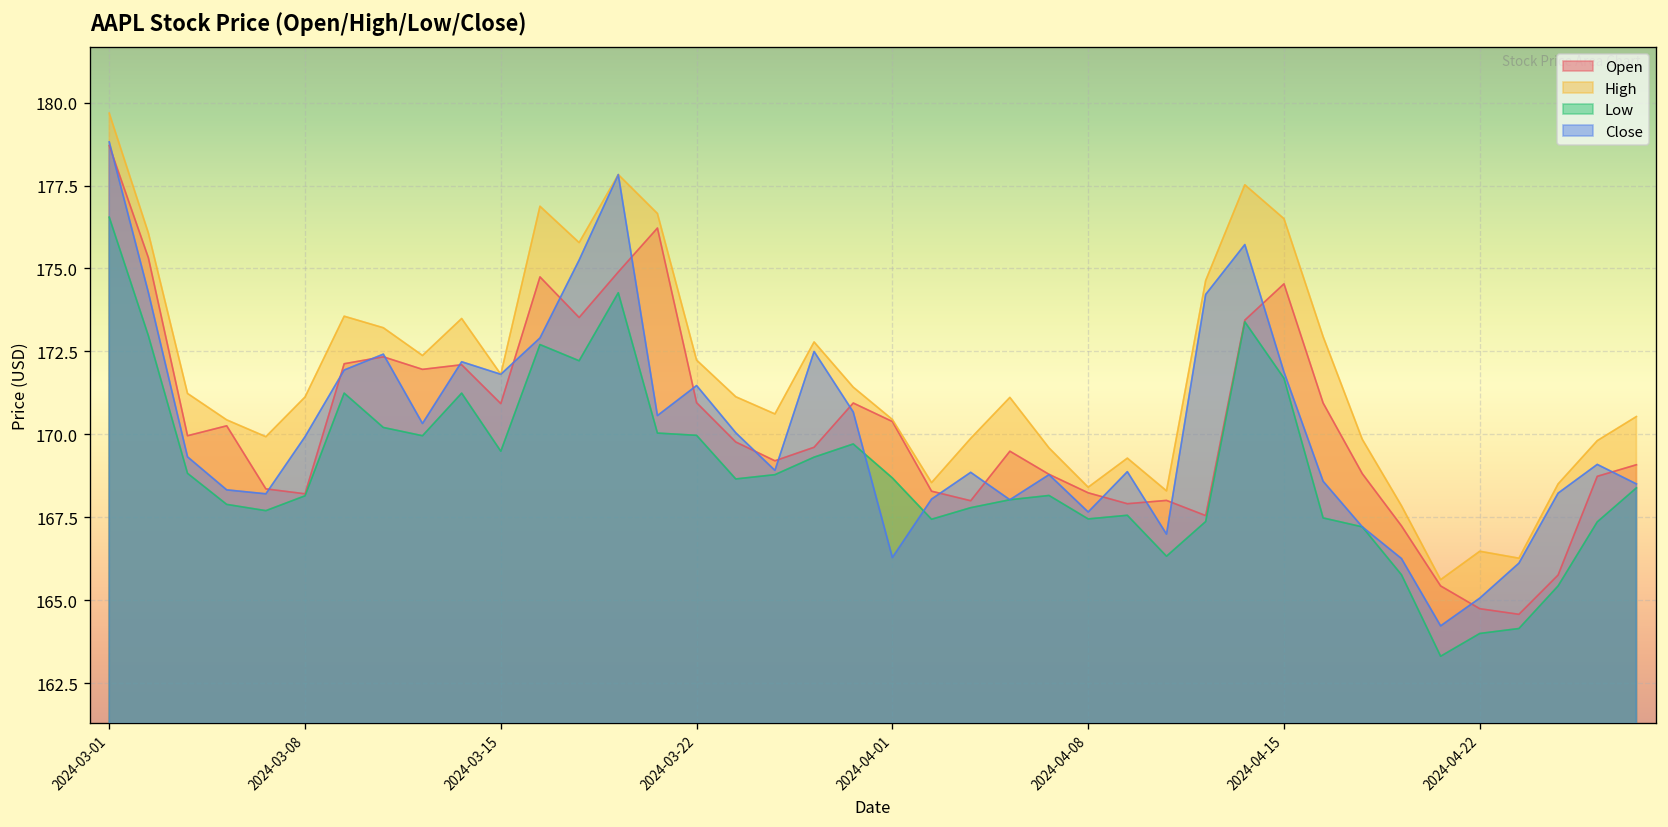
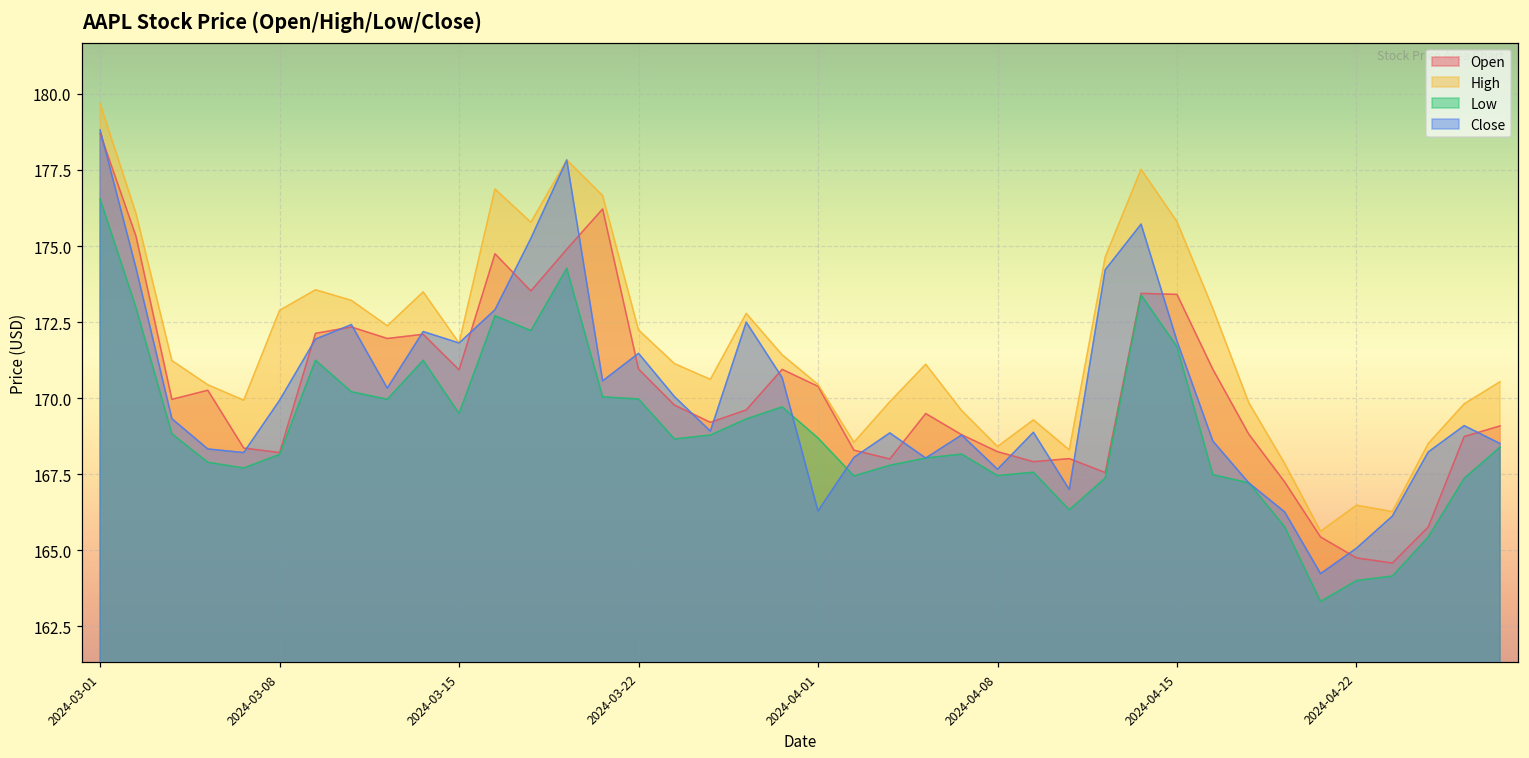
High, 2024-03-08: 171.1 -> 172.9
Open, 2024-04-15: 174.5 -> 173.4
High, 2024-04-15: 176.5 -> 175.8
